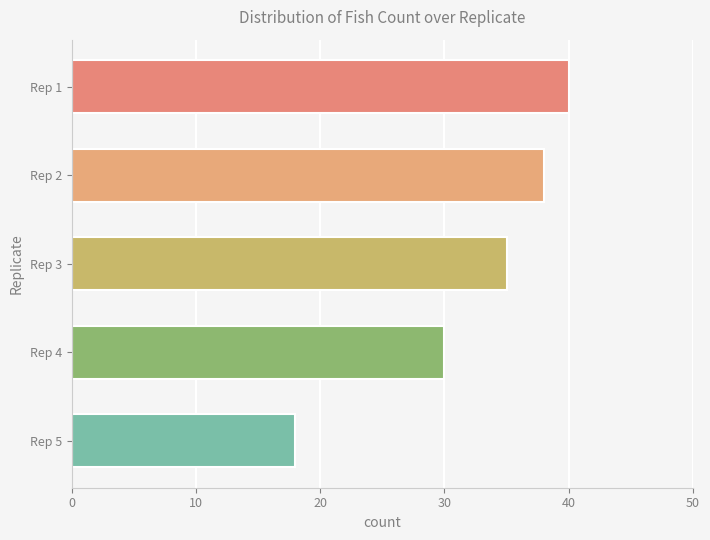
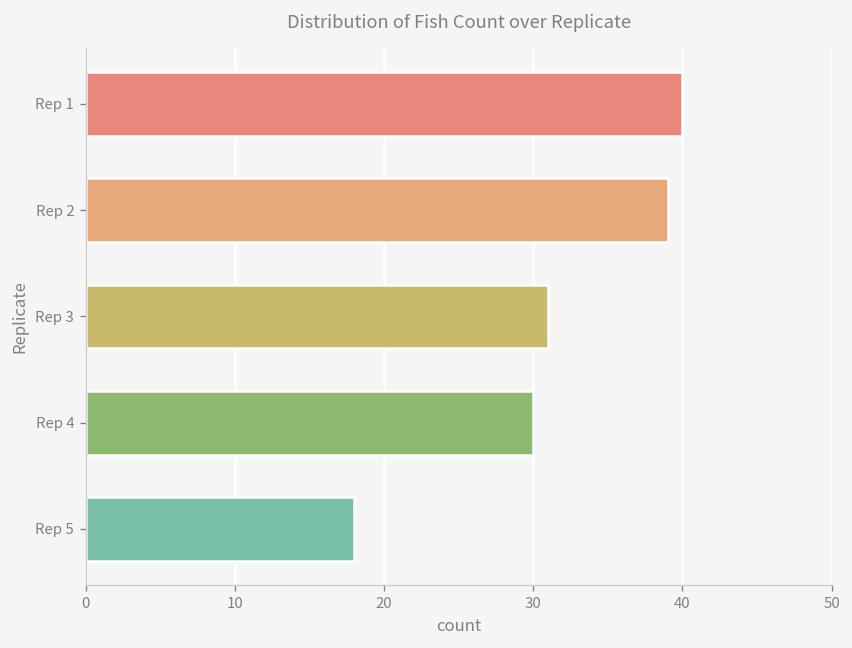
Rep 2: 38 -> 39
Rep 3: 35 -> 31
